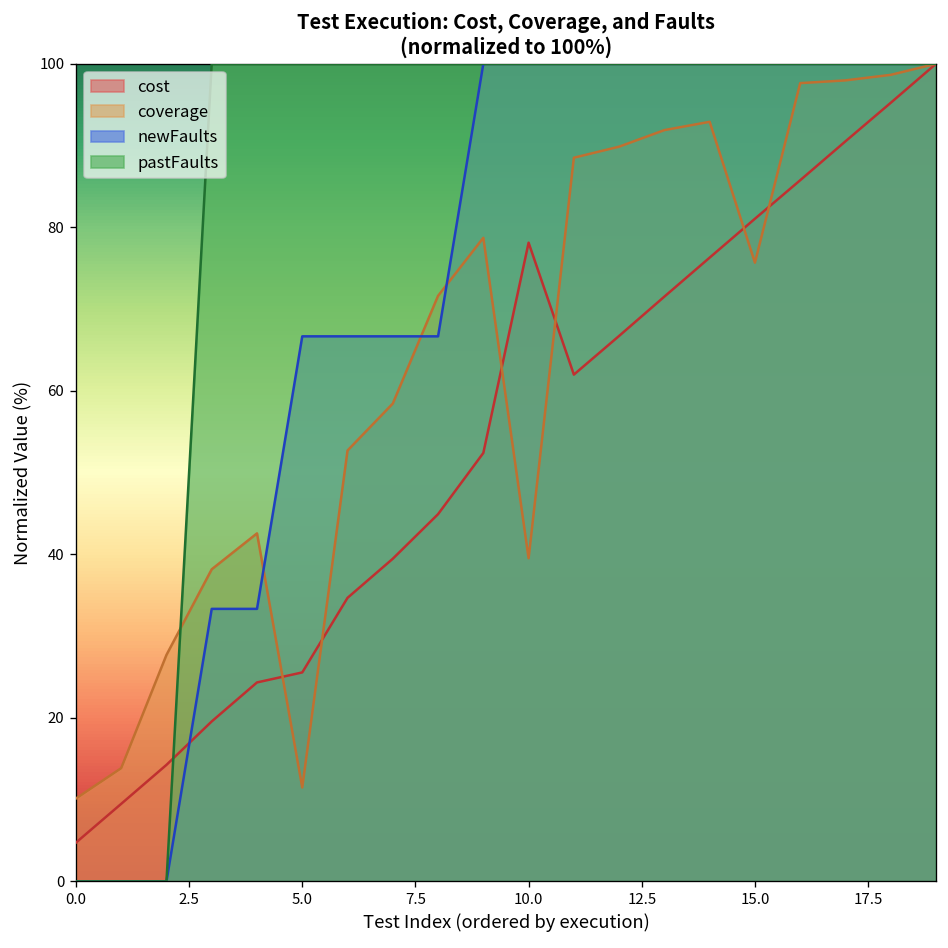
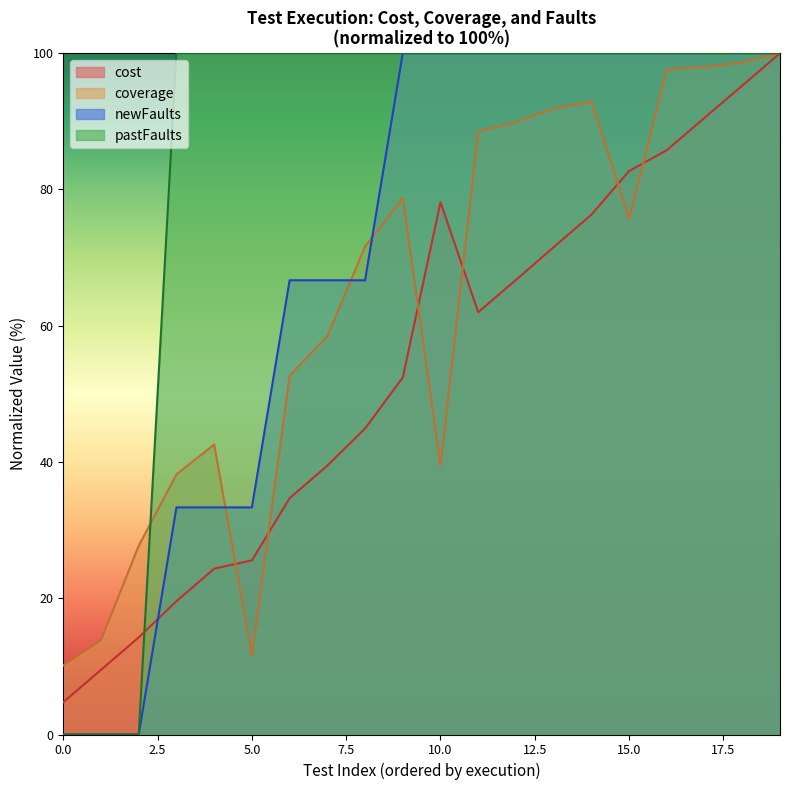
newFaults, 5.0: 67 -> 33
cost, 15.0: 81 -> 83
